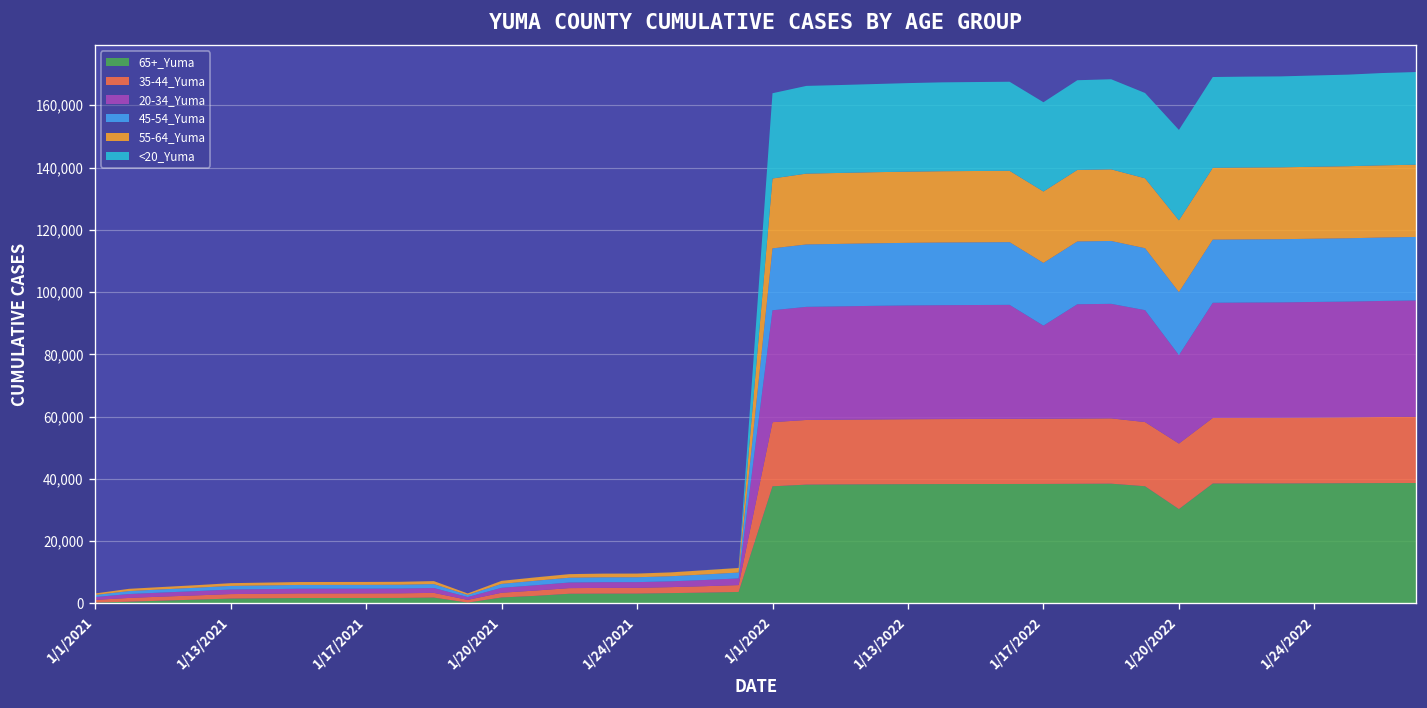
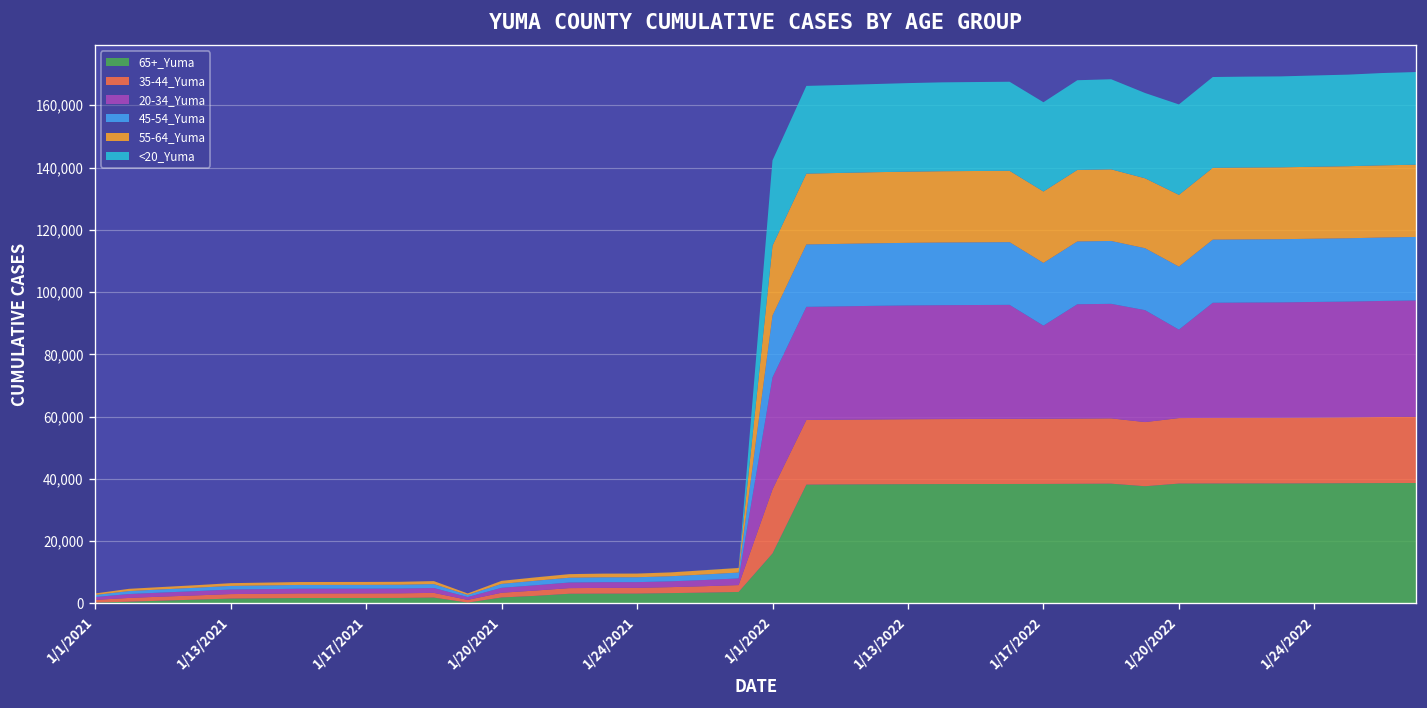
65+_Yuma, 1/1/2022: 38,000 -> 16,000
65+_Yuma, 1/20/2022: 30,000 -> 38,000
